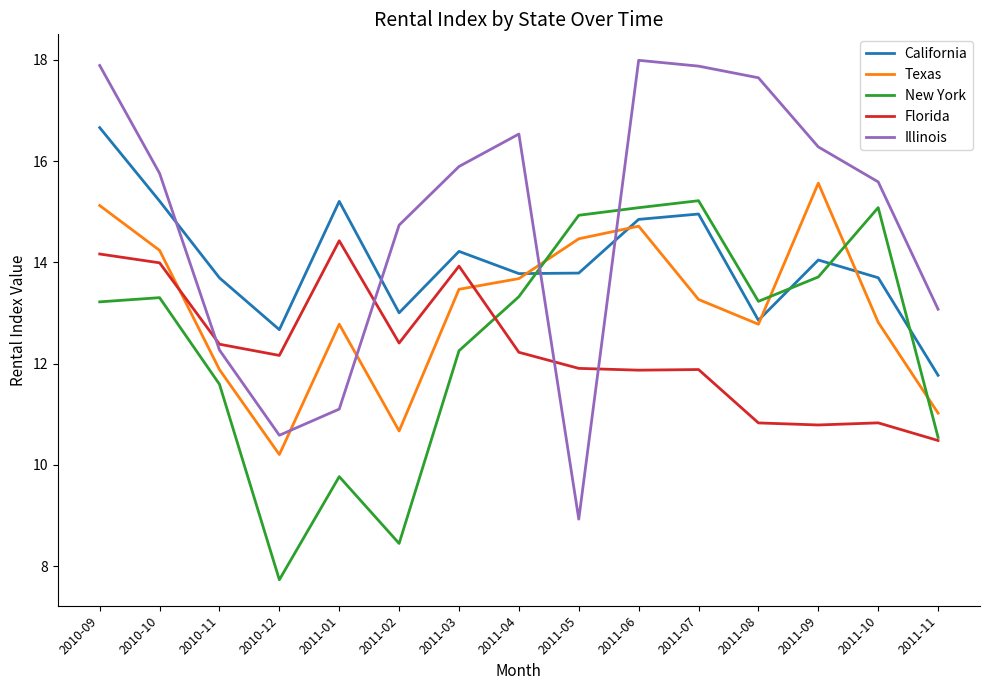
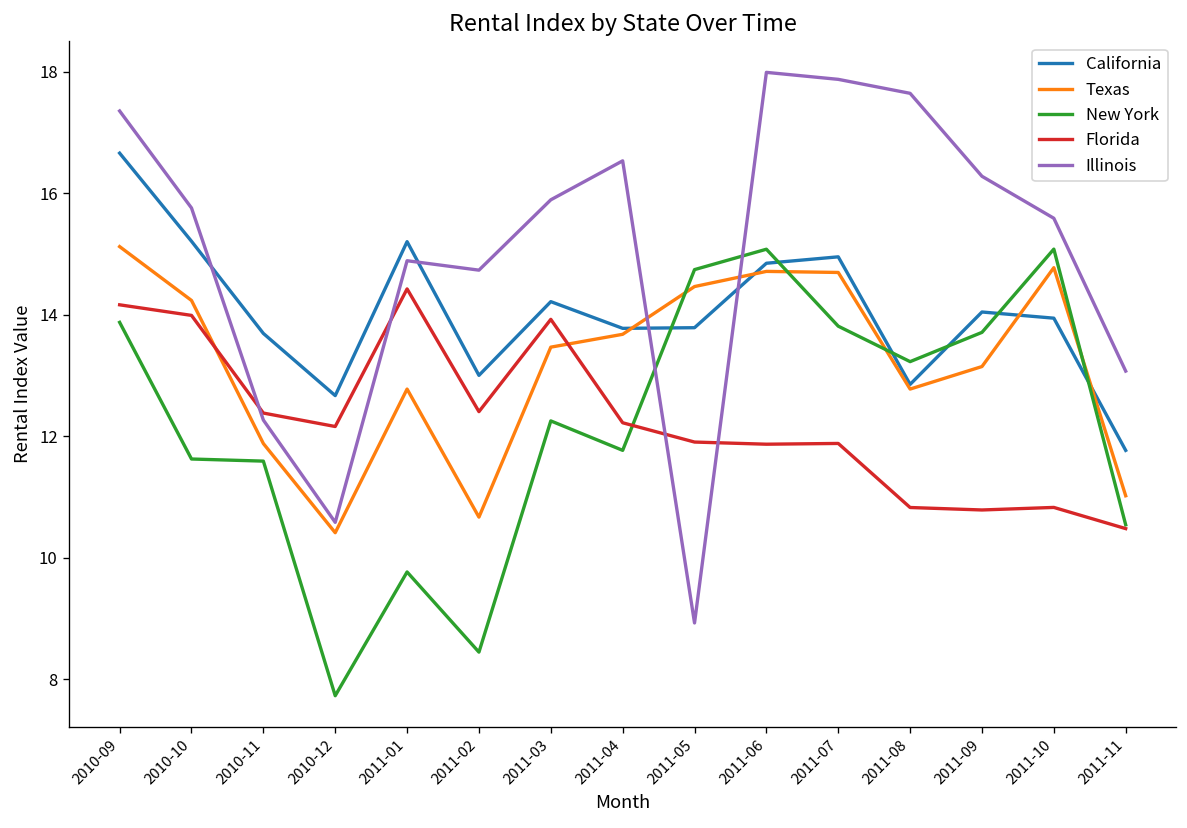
New York, 2010-09: 13.2 -> 13.9
Illinois, 2010-09: 17.9 -> 17.4
New York, 2010-10: 13.3 -> 11.6
Texas, 2010-12: 10.2 -> 10.4
Illinois, 2011-01: 11.1 -> 14.9
New York, 2011-04: 13.3 -> 11.8
New York, 2011-05: 14.9 -> 14.7
Texas, 2011-07: 13.3 -> 14.7
New York, 2011-07: 15.2 -> 13.8
Texas, 2011-09: 15.6 -> 13.2
California, 2011-10: 13.7 -> 13.9
Texas, 2011-10: 12.8 -> 14.8
